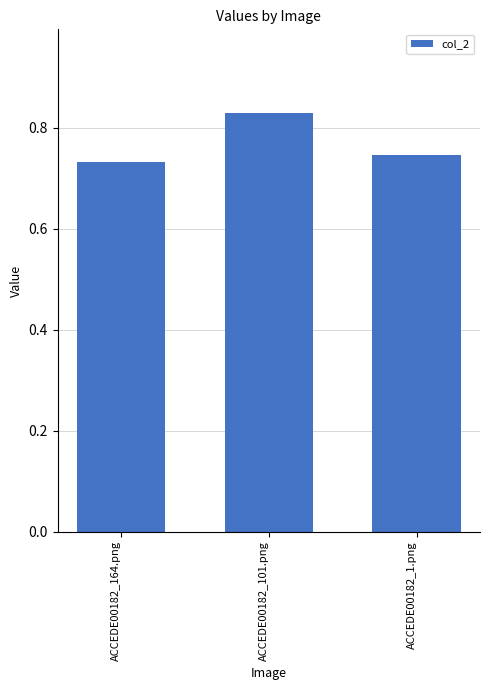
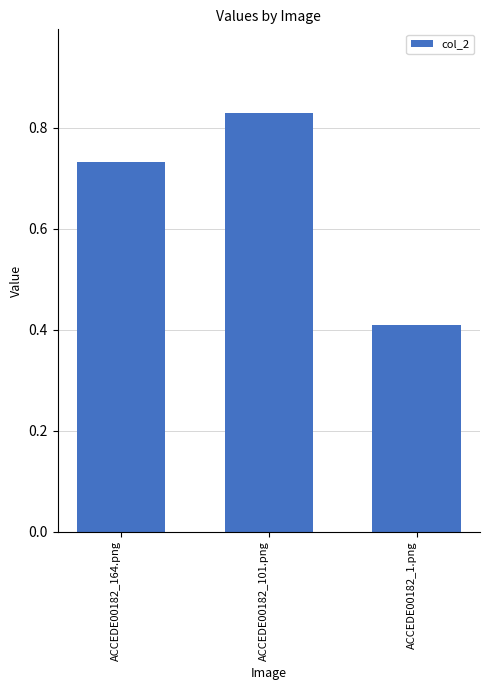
ACCEDE00182_1.png: 0.75 -> 0.41
